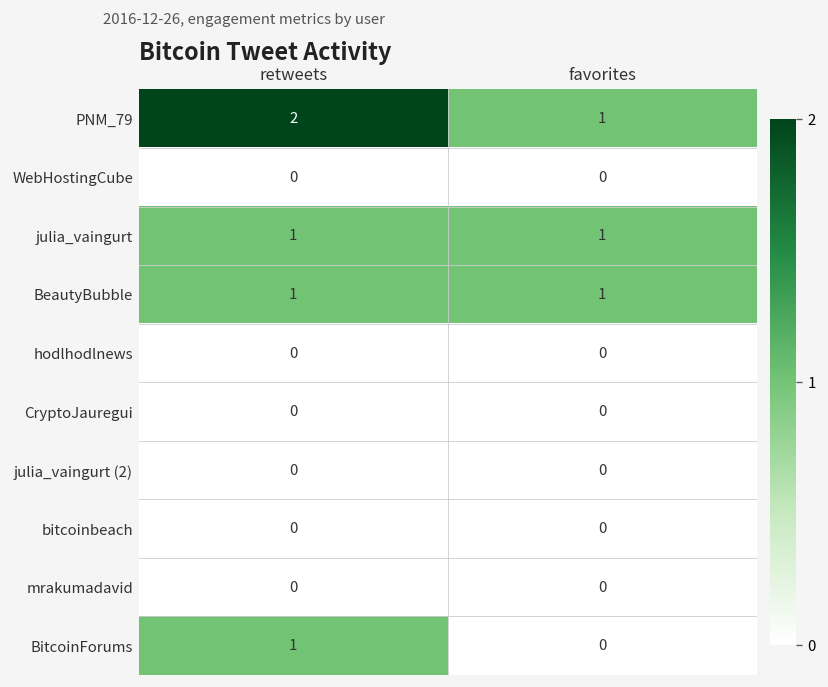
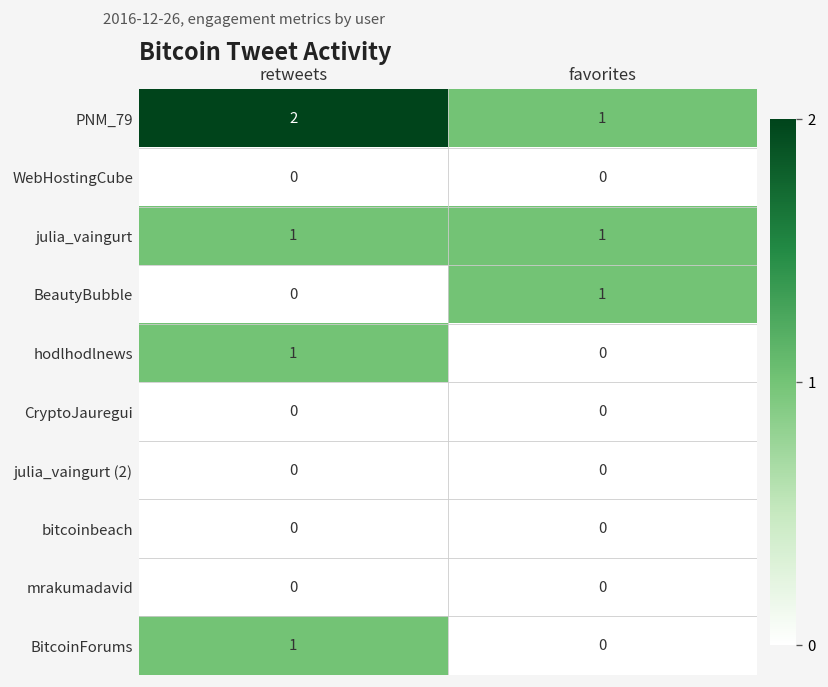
BeautyBubble, retweets: 1 -> 0
hodlhodlnews, retweets: 0 -> 1
